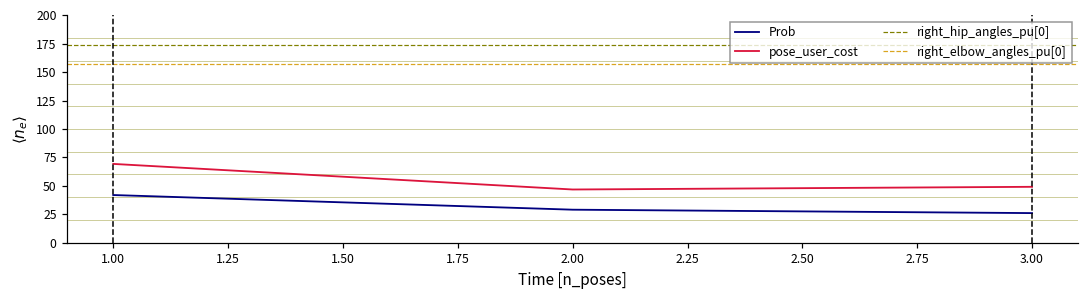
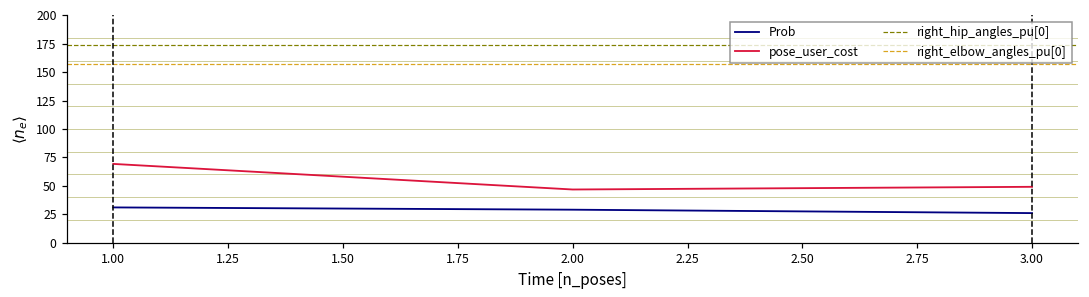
Prob, 1.00: 42 -> 31
